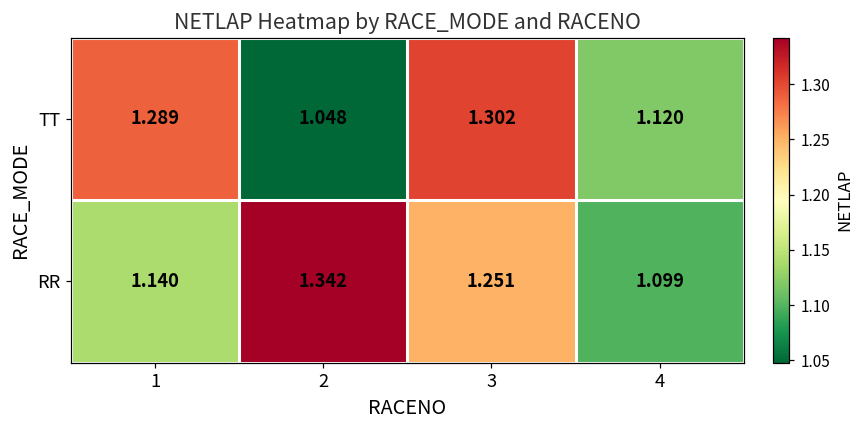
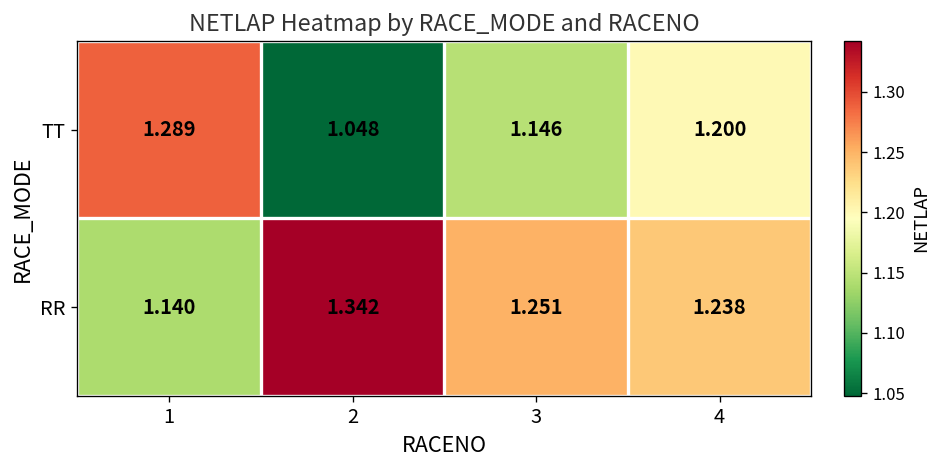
TT, 3: 1.302 -> 1.146
TT, 4: 1.120 -> 1.200
RR, 4: 1.099 -> 1.238
